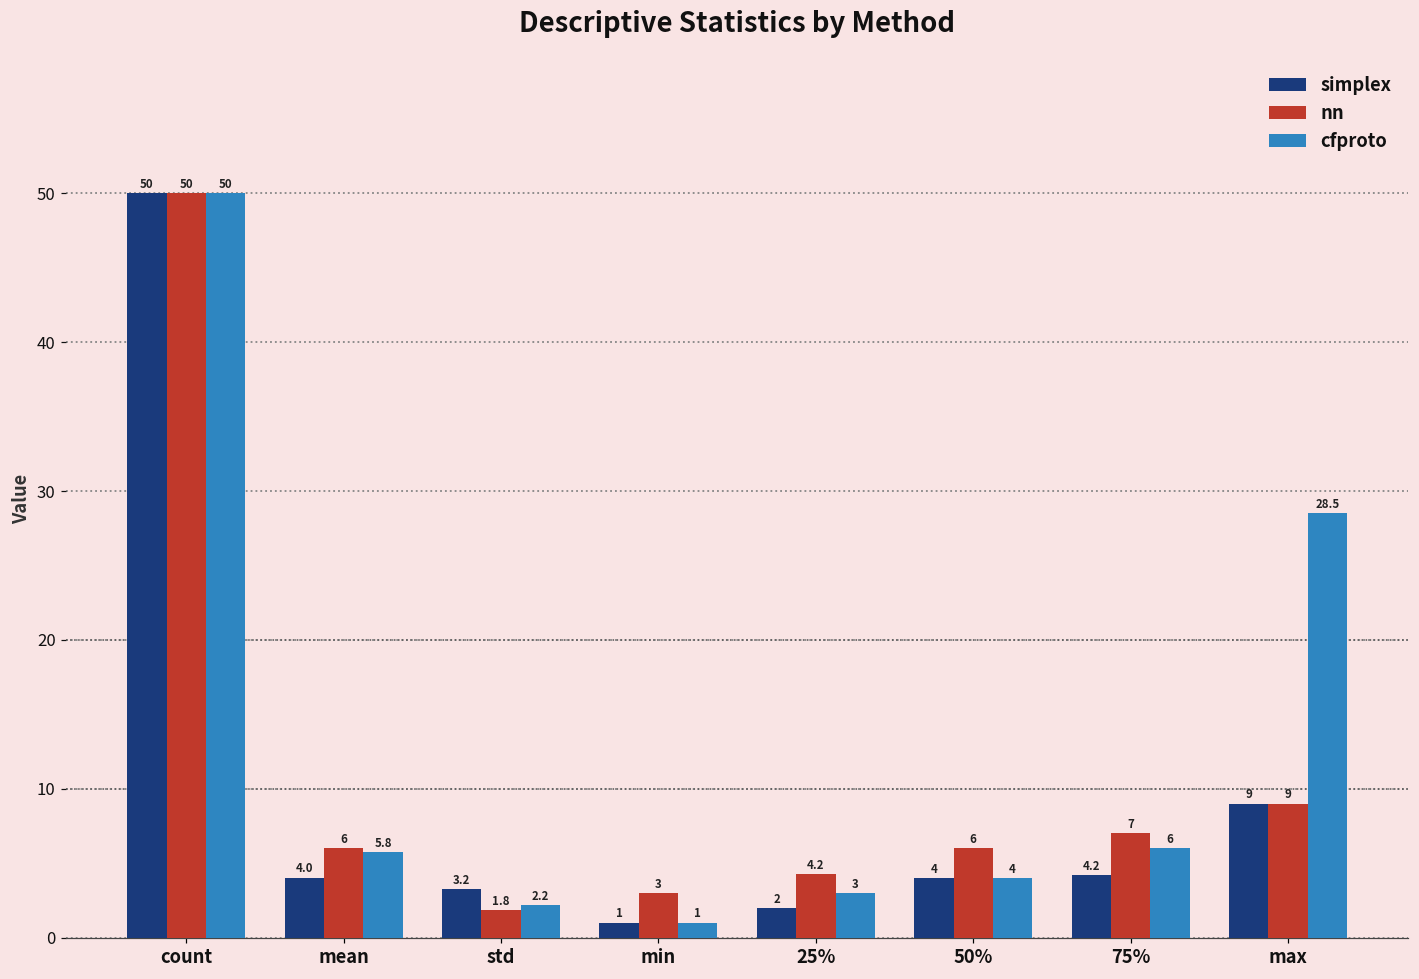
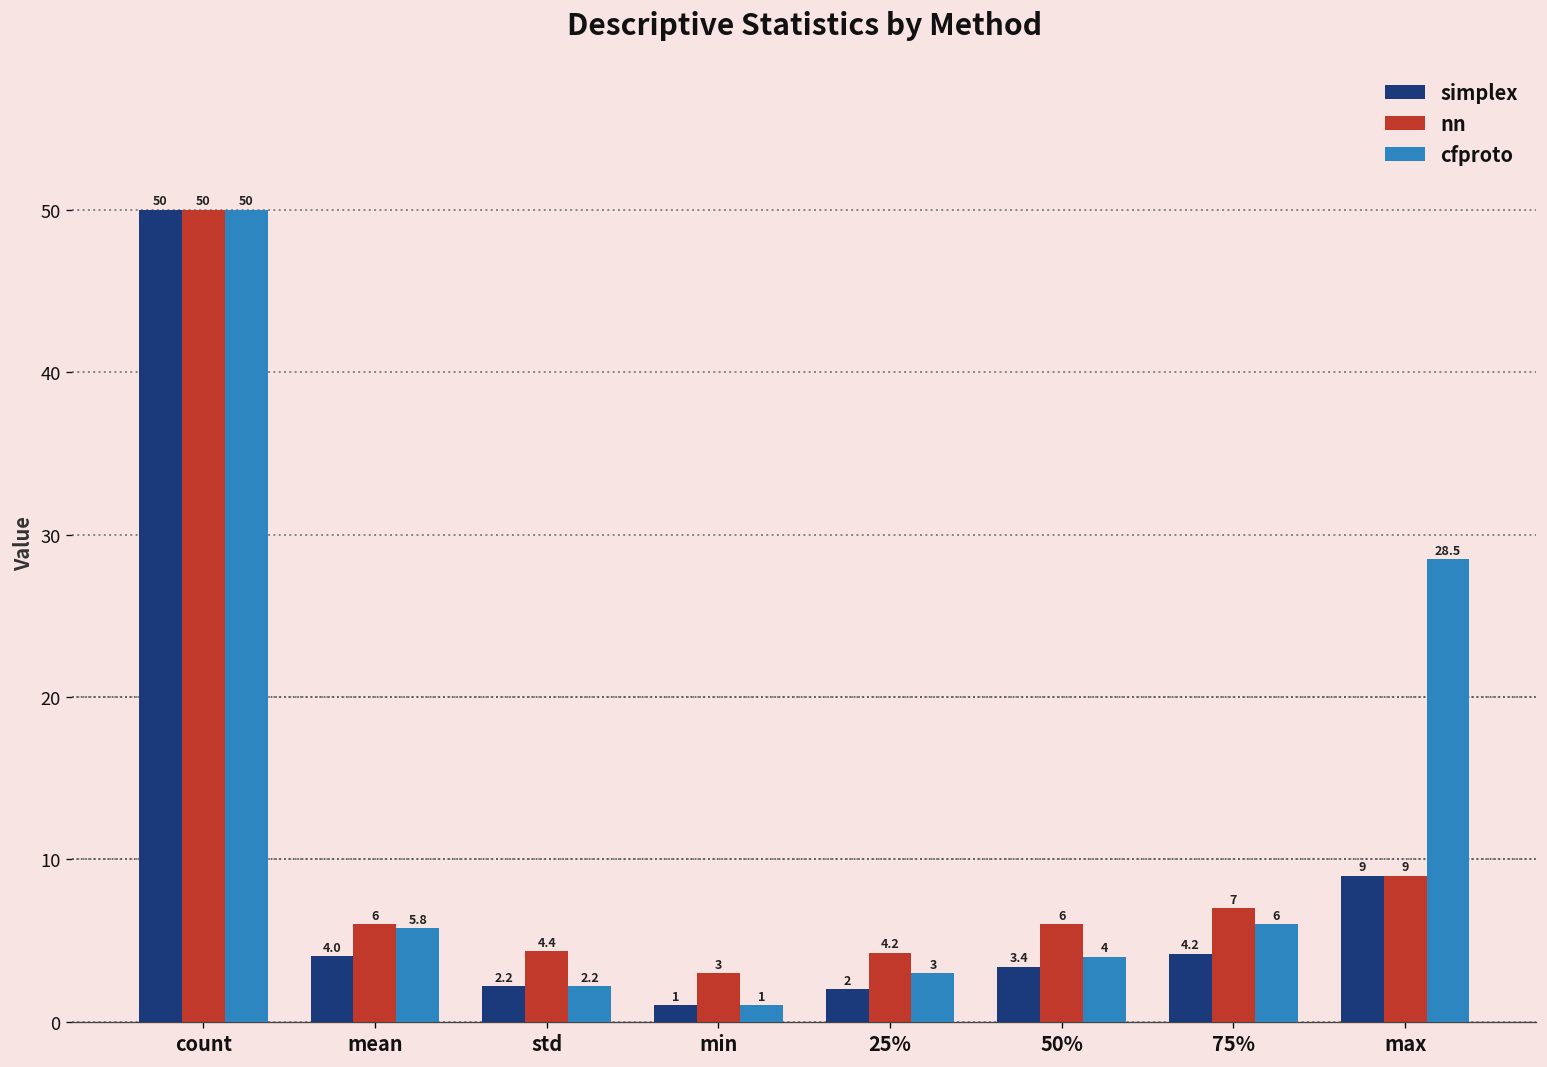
simplex, std: 3.2 -> 2.2
nn, std: 1.8 -> 4.4
simplex, 50%: 4 -> 3.4
